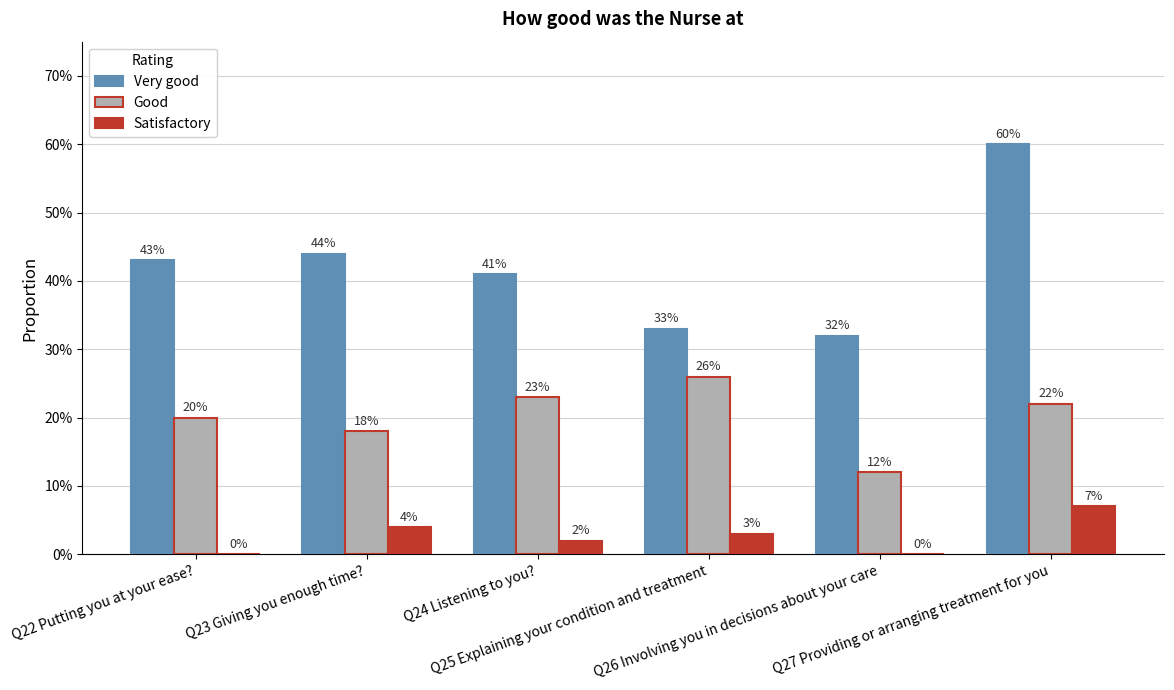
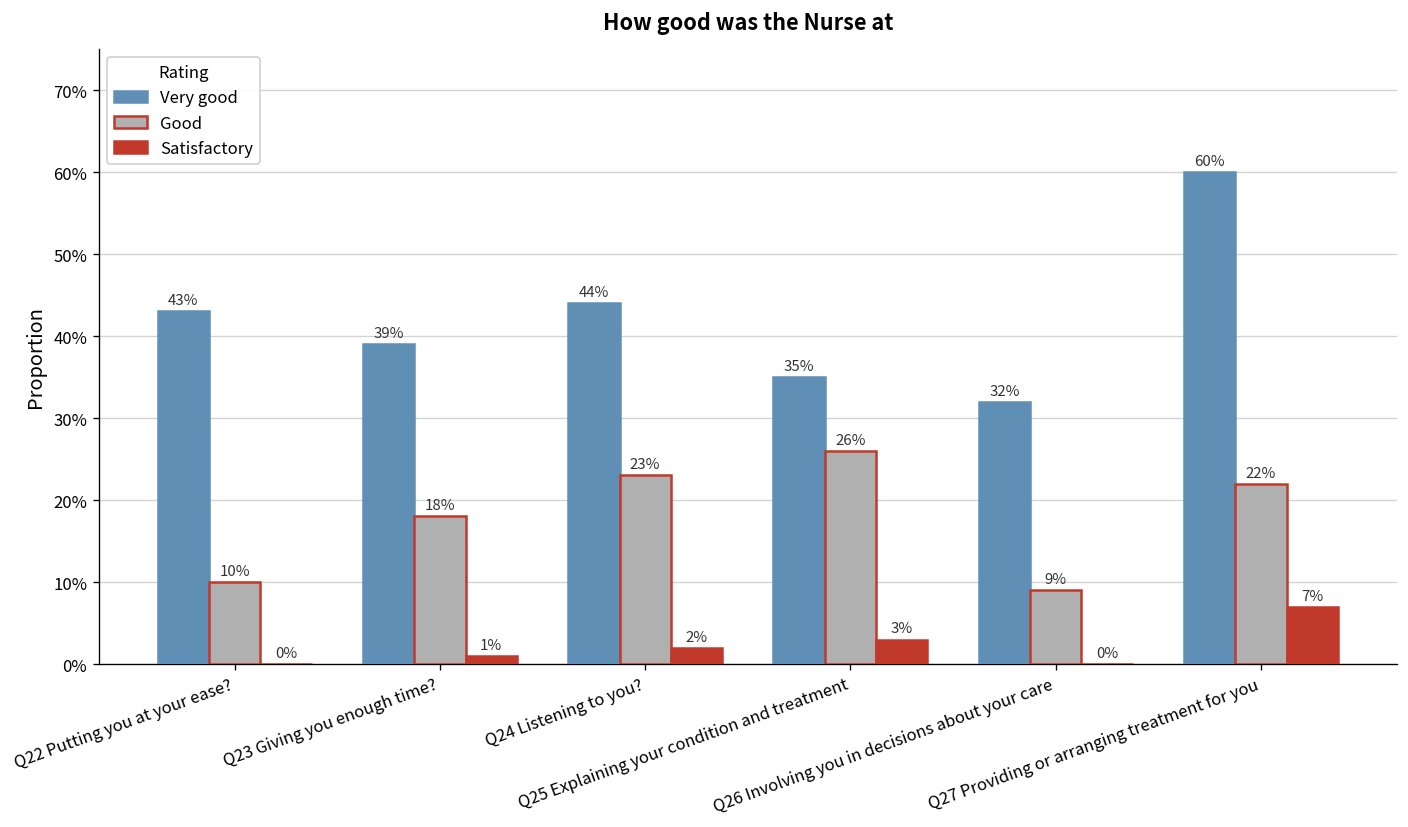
Good, Q22 Putting you at your ease?: 20% -> 10%
Very good, Q23 Giving you enough time?: 44% -> 39%
Satisfactory, Q23 Giving you enough time?: 4% -> 1%
Very good, Q24 Listening to you?: 41% -> 44%
Very good, Q25 Explaining your condition and treatment: 33% -> 35%
Good, Q26 Involving you in decisions about your care: 12% -> 9%
